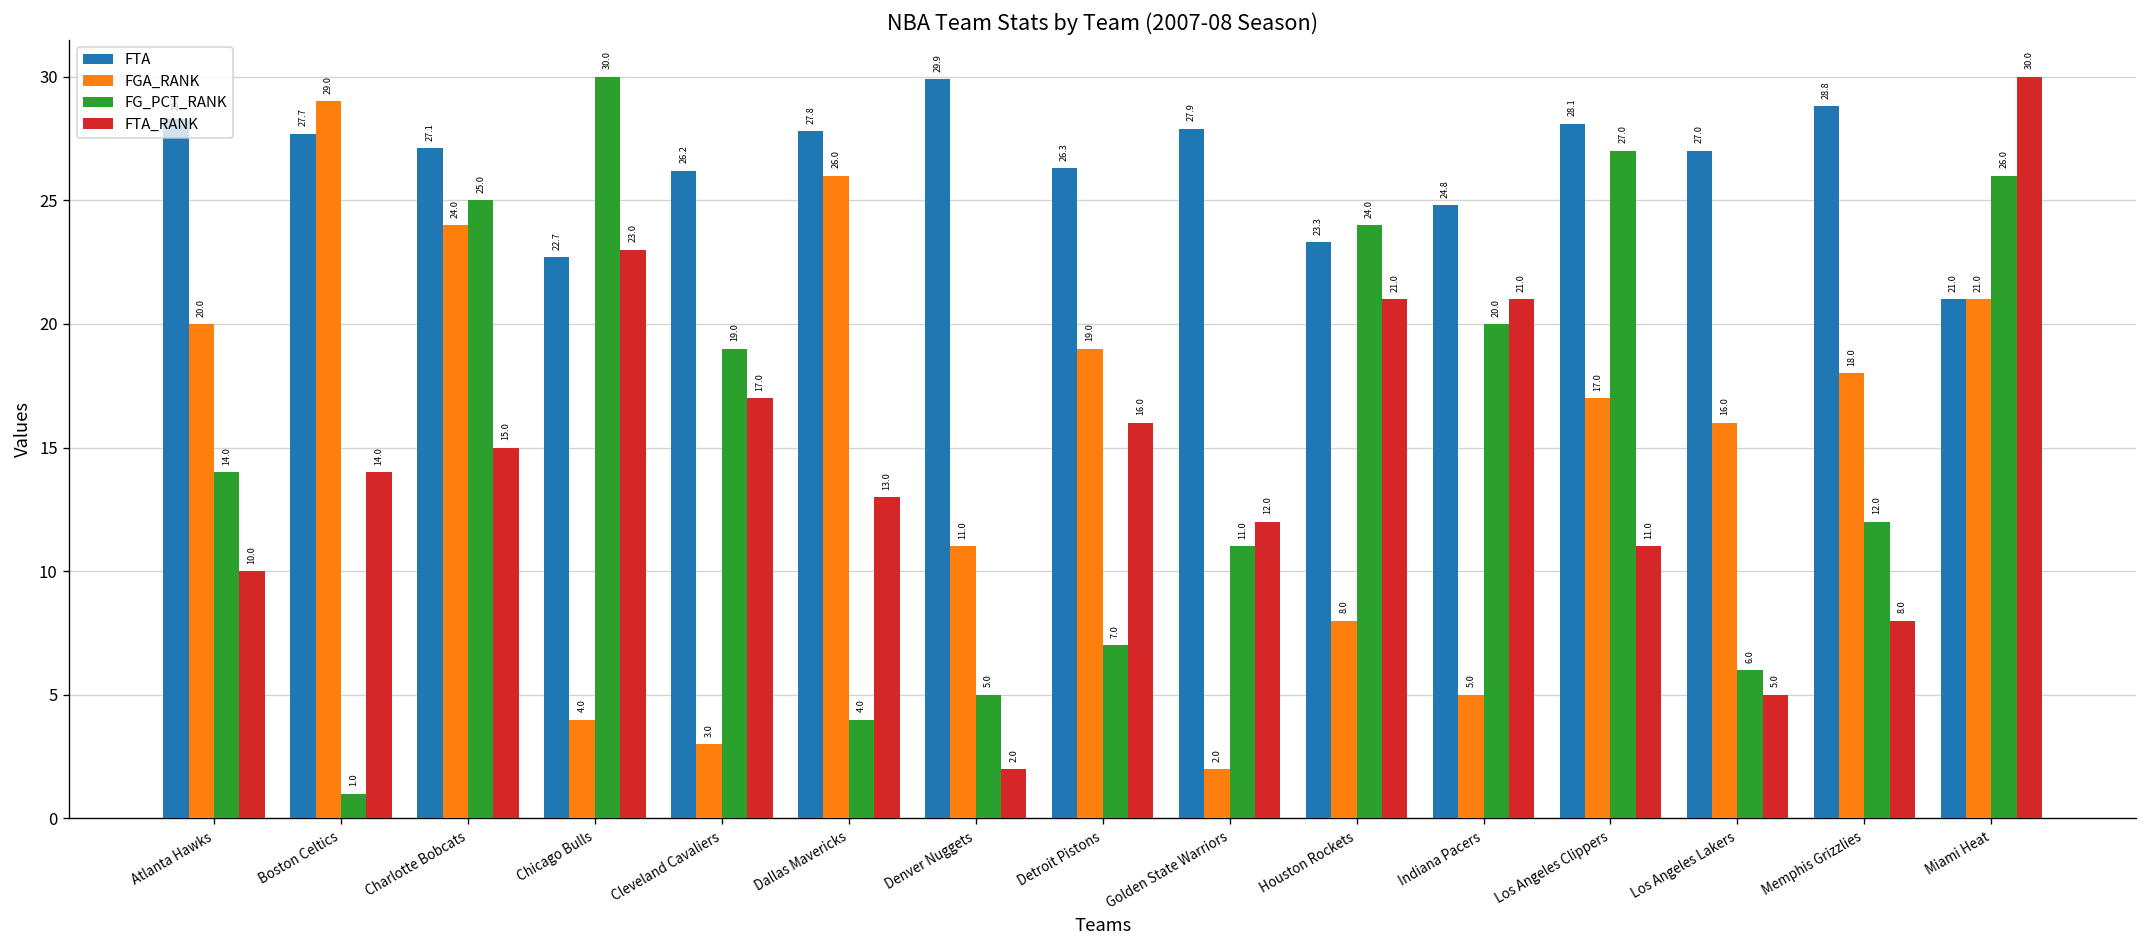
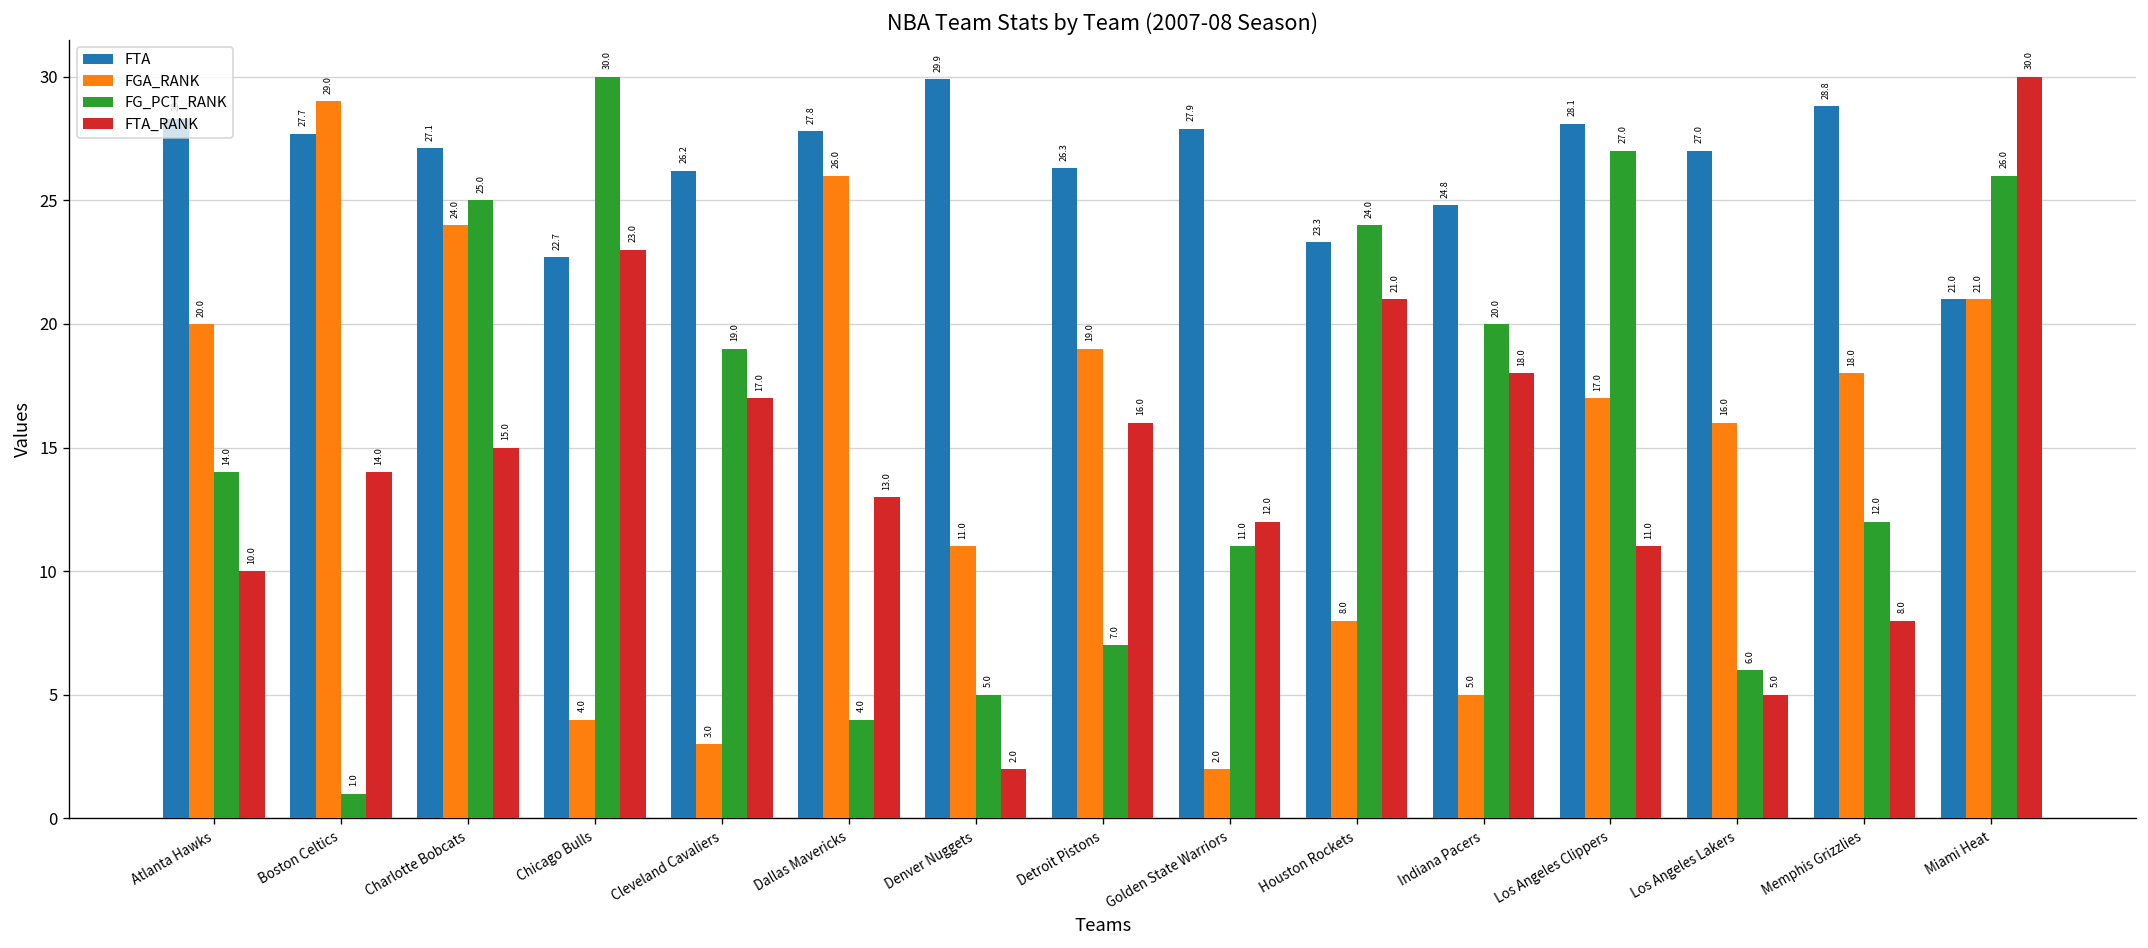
FTA_RANK, Indiana Pacers: 21.0 -> 18.0
